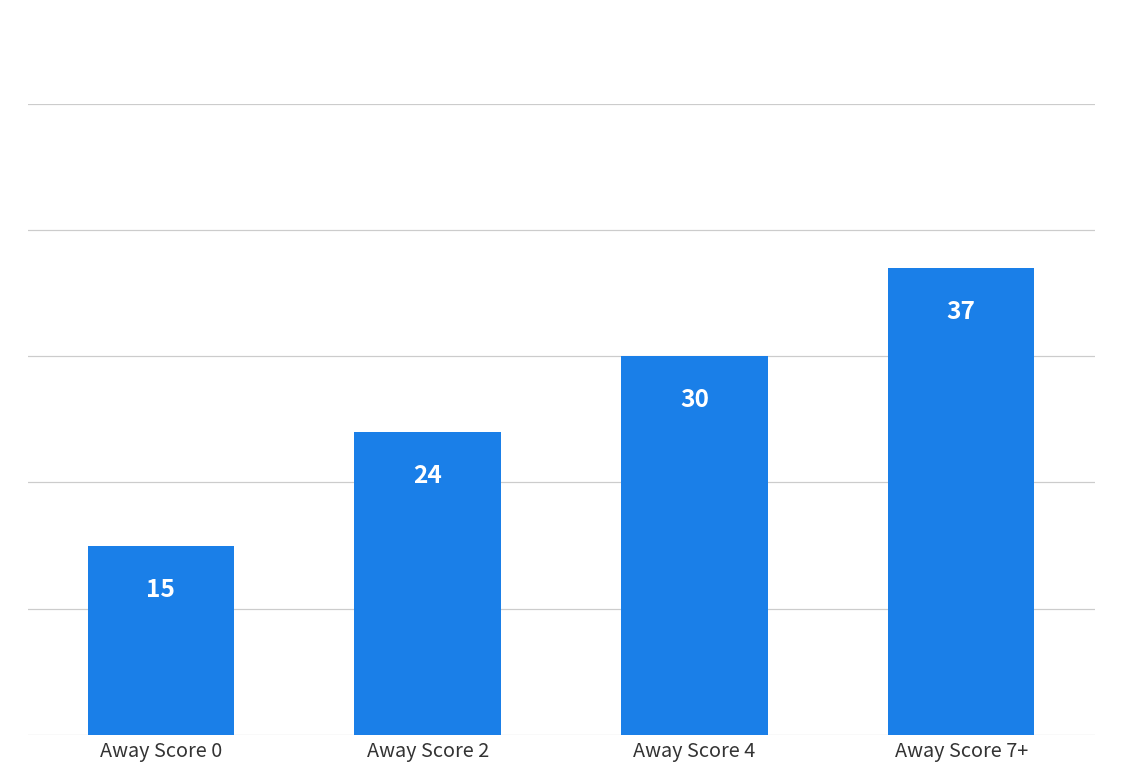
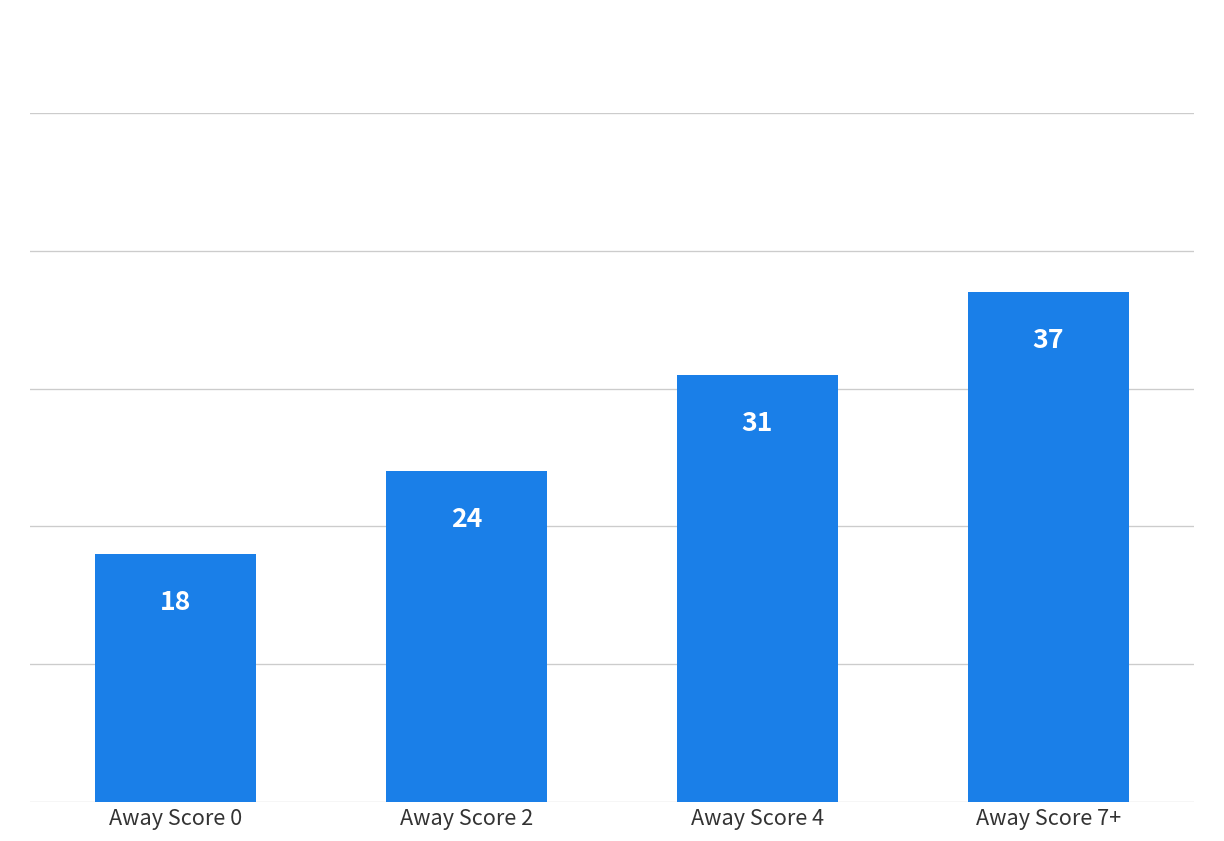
Away Score 0: 15 -> 18
Away Score 4: 30 -> 31
